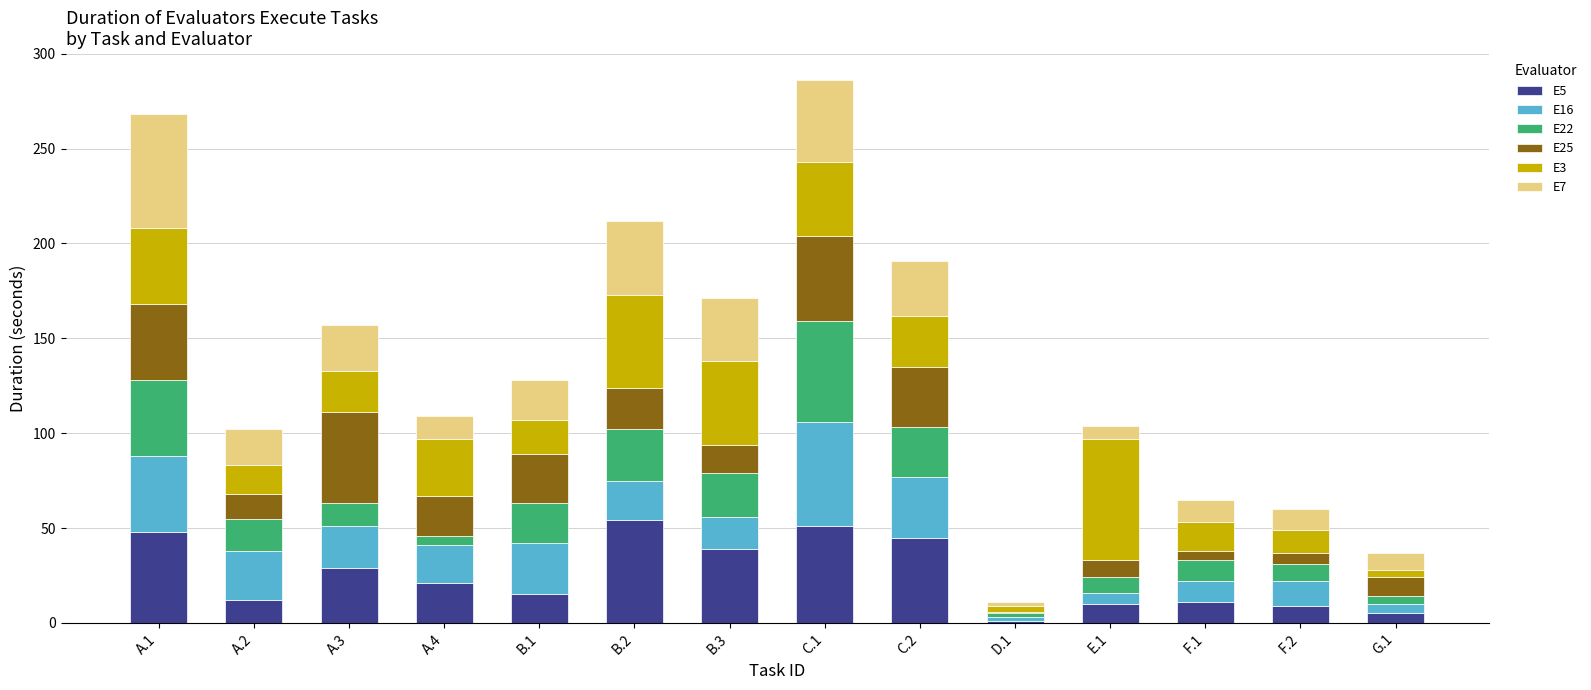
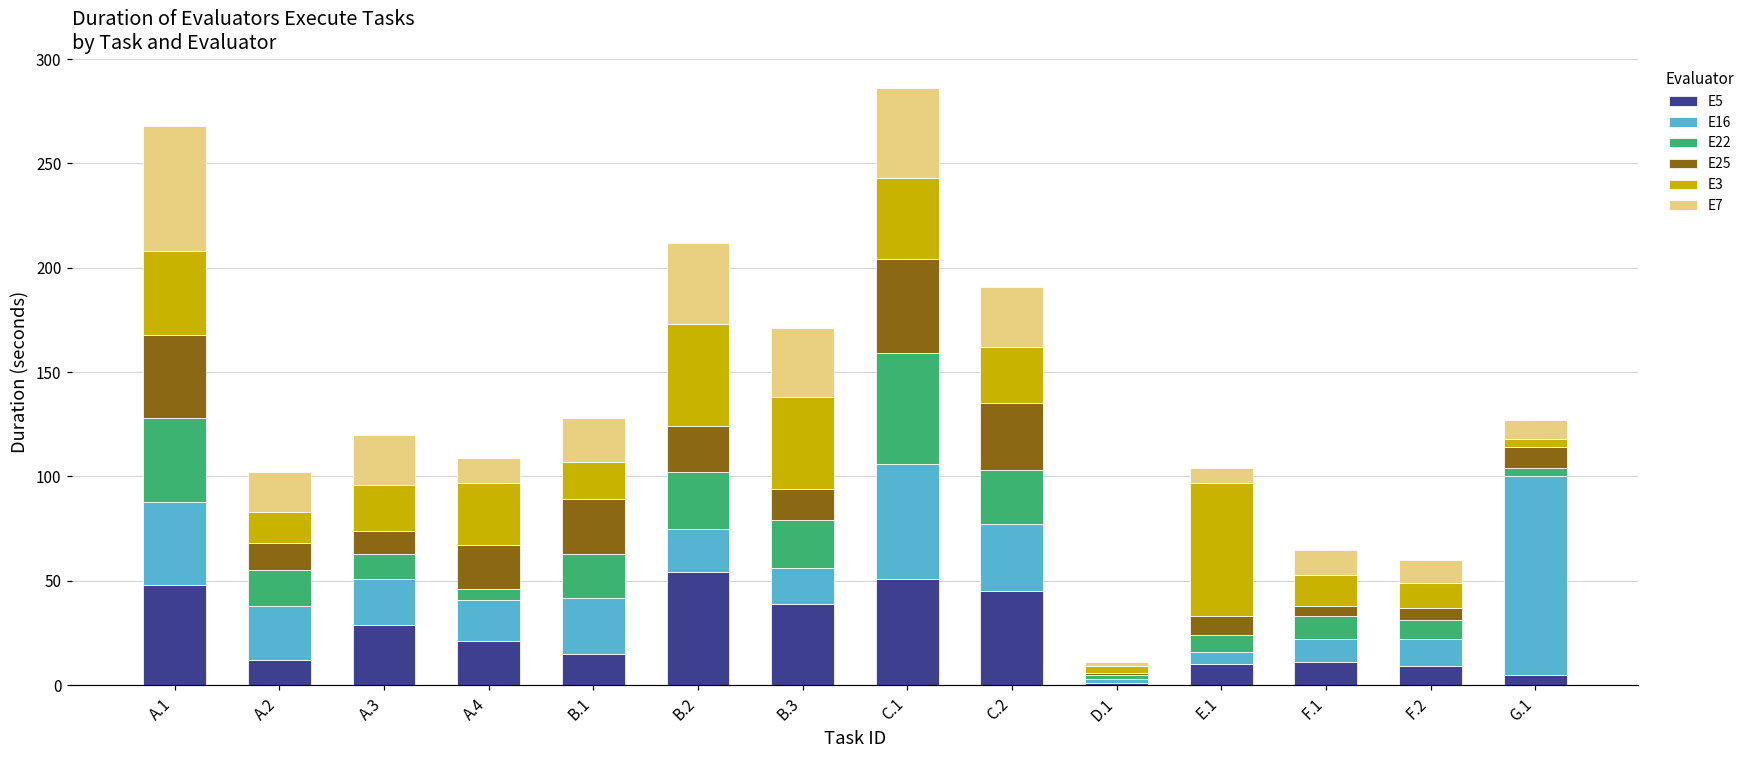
E25, A.3: 48 -> 11
E16, G.1: 5 -> 95
